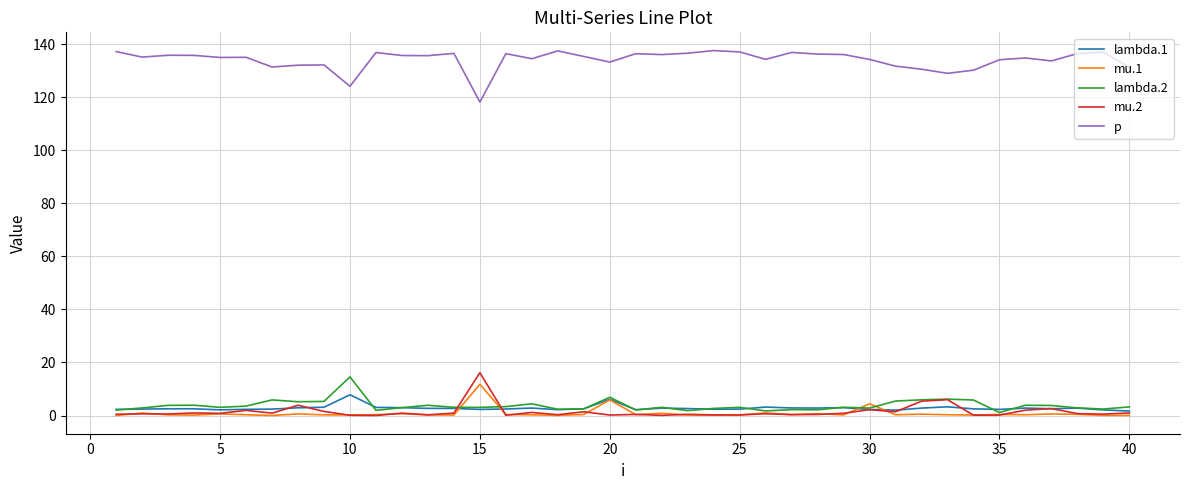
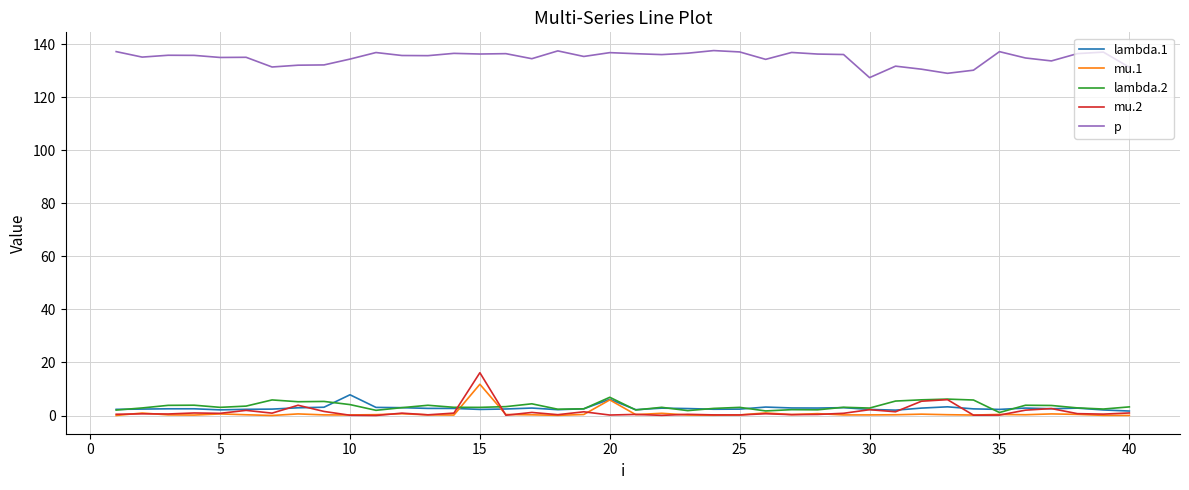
lambda.2, 10: 15 -> 4
p, 10: 124 -> 134
p, 15: 118 -> 136
p, 20: 133 -> 137
mu.1, 30: 4 -> 0
p, 30: 134 -> 127
p, 35: 134 -> 137
